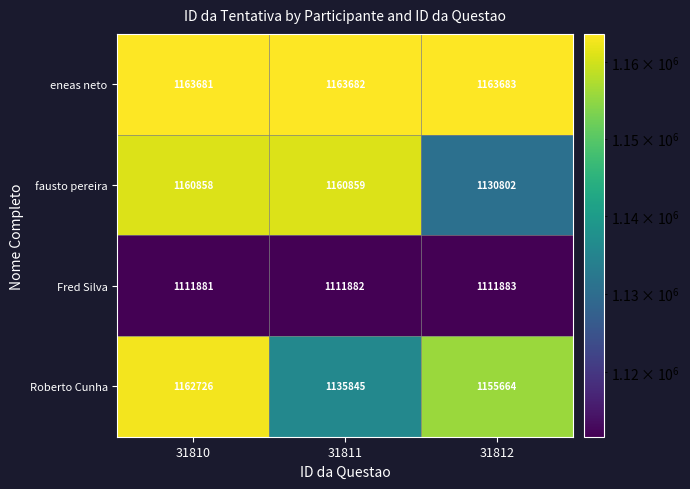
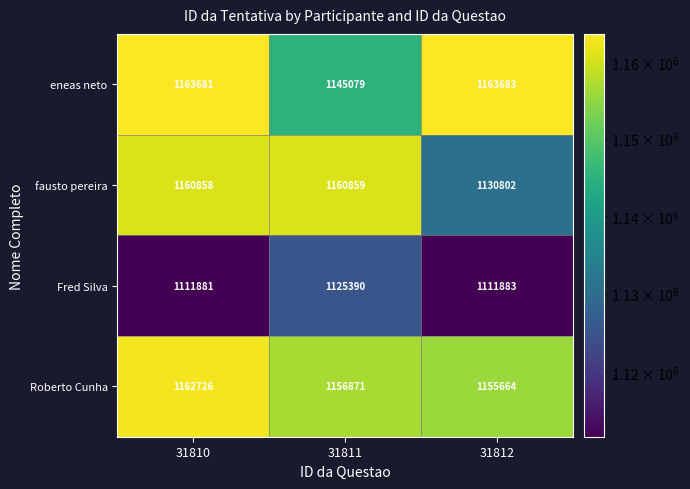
eneas neto, 31811: 1163682 -> 1145079
Fred Silva, 31811: 1111882 -> 1125390
Roberto Cunha, 31811: 1135845 -> 1156871
